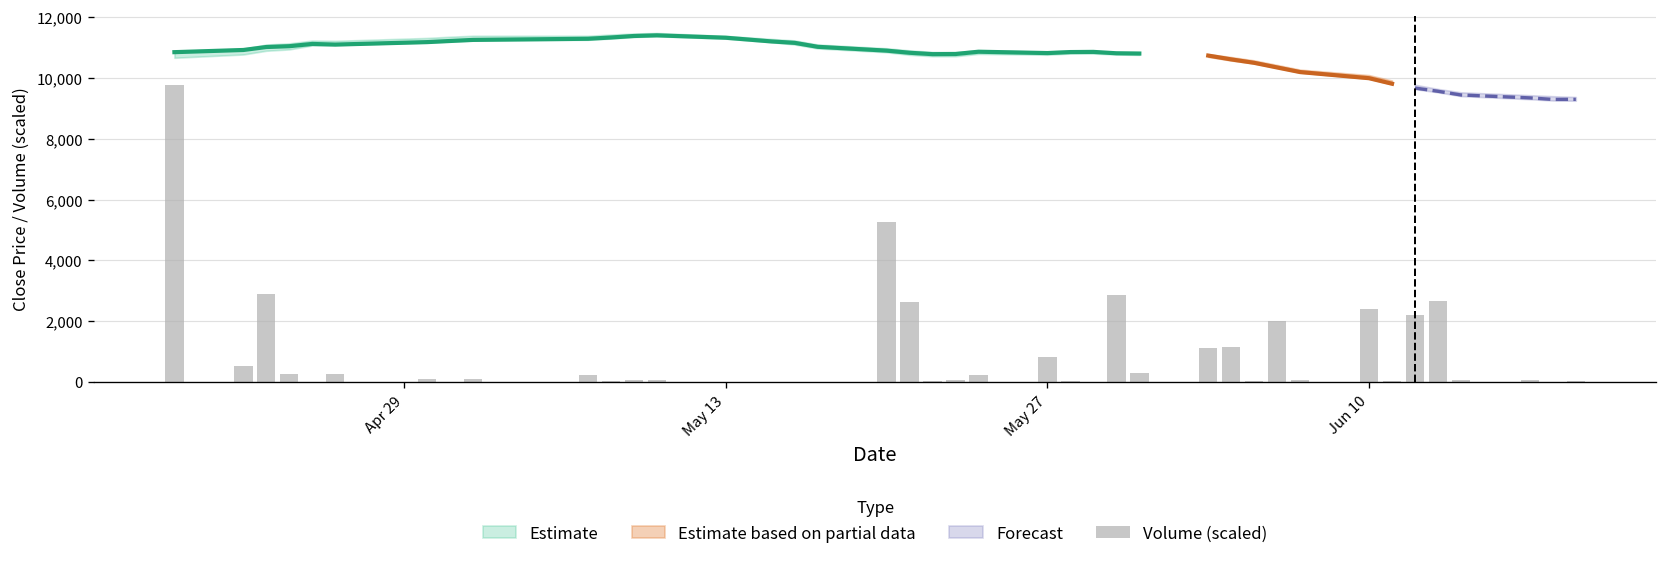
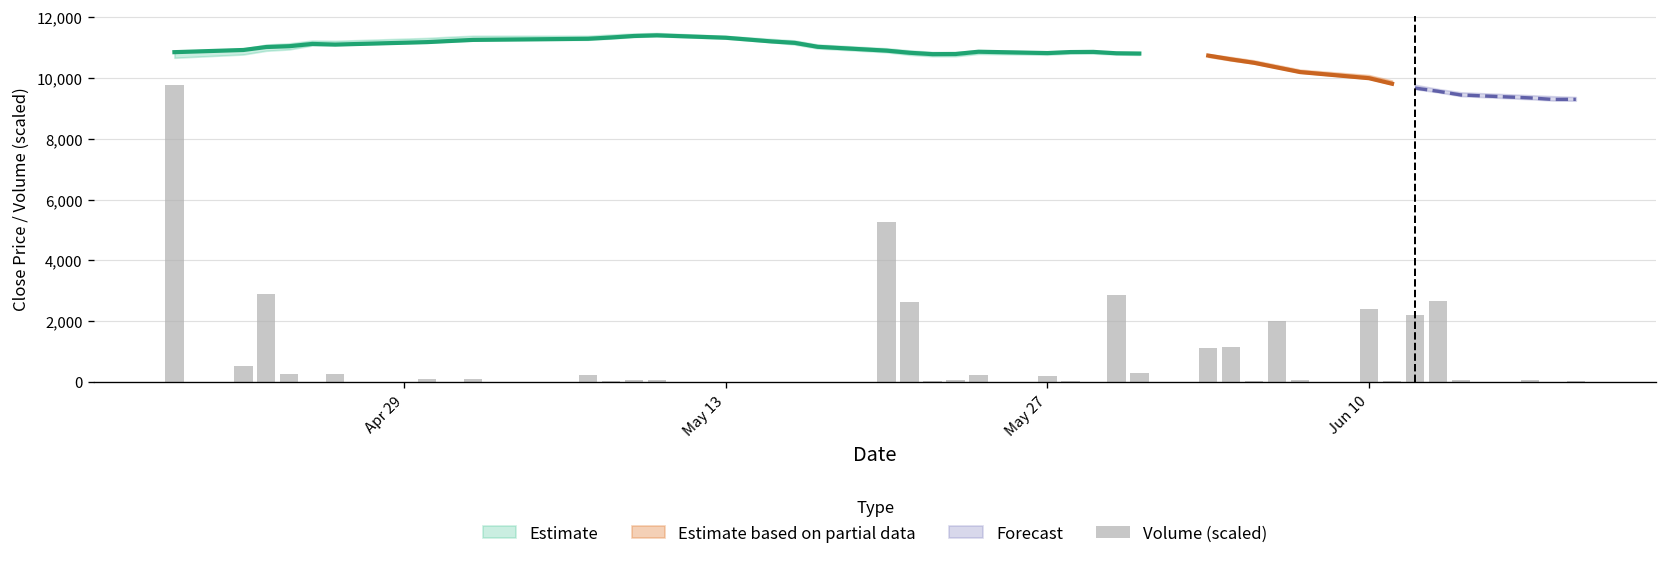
Volume (scaled), May 27: 800 -> 200
